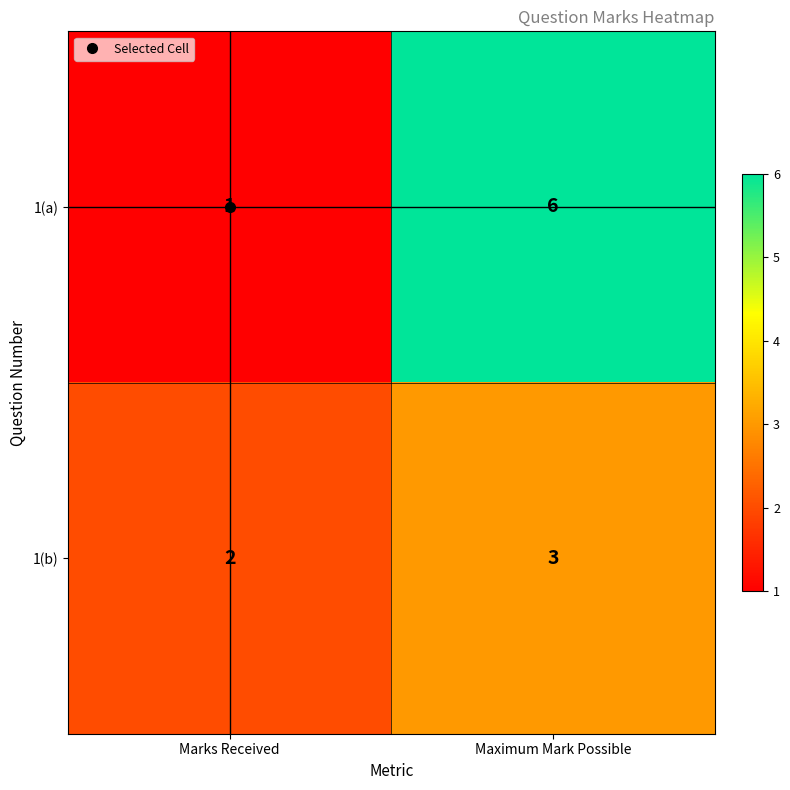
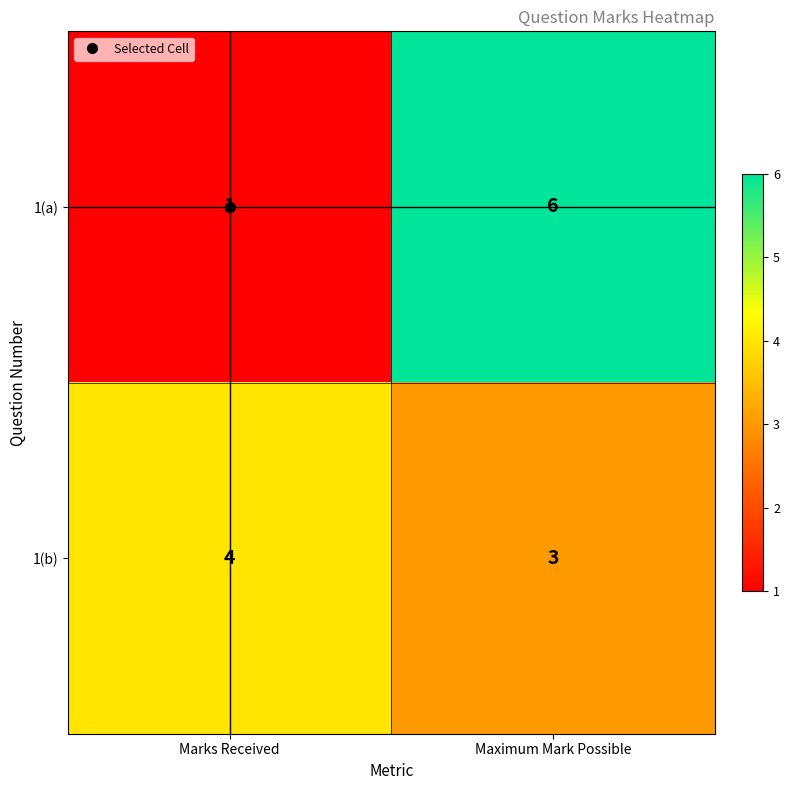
1(b), Marks Received: 2 -> 4
